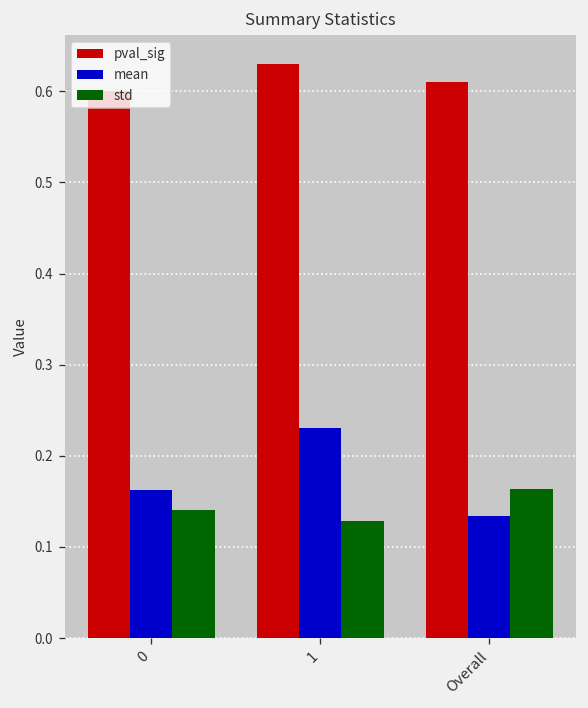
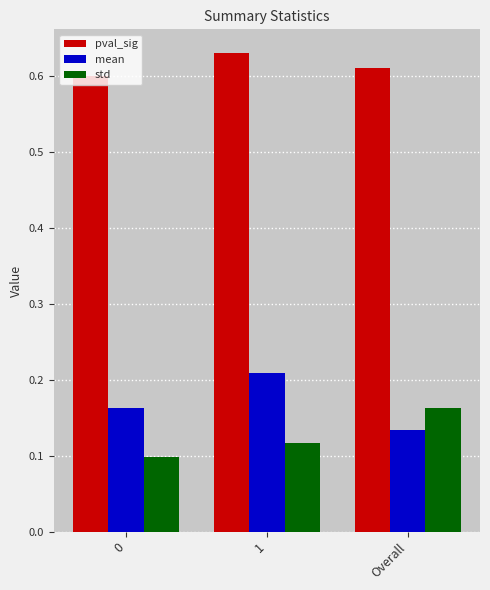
std, 0: 0.14 -> 0.10
mean, 1: 0.23 -> 0.21
std, 1: 0.13 -> 0.12
